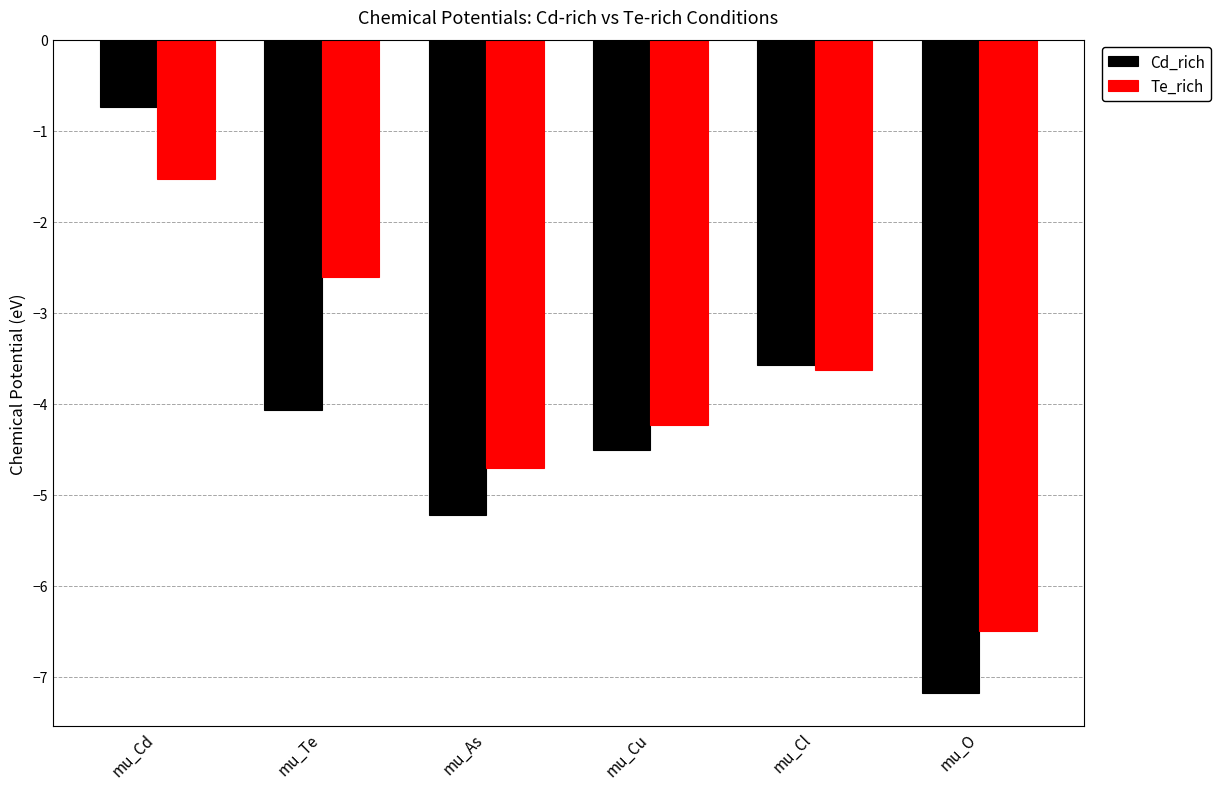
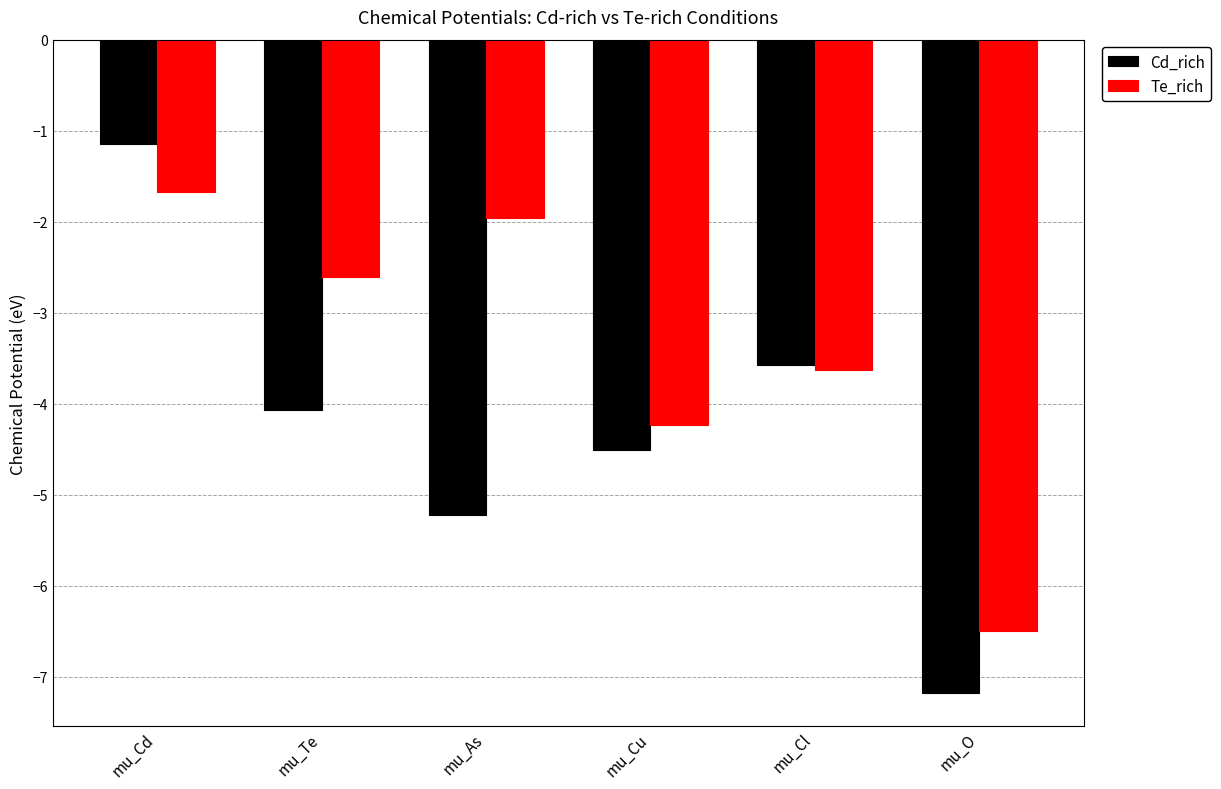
Cd_rich, mu_Cd: -0.7 -> -1.2
Te_rich, mu_Cd: -1.5 -> -1.7
Te_rich, mu_As: -4.7 -> -2.0
